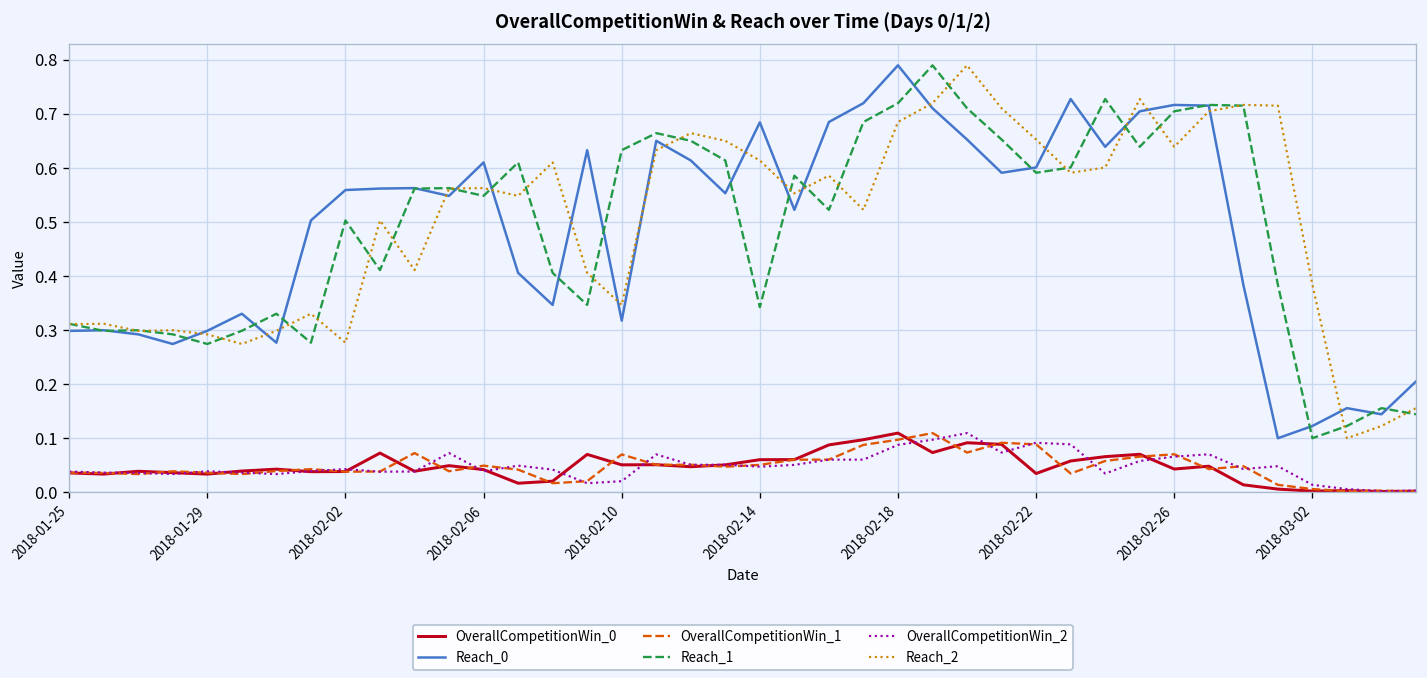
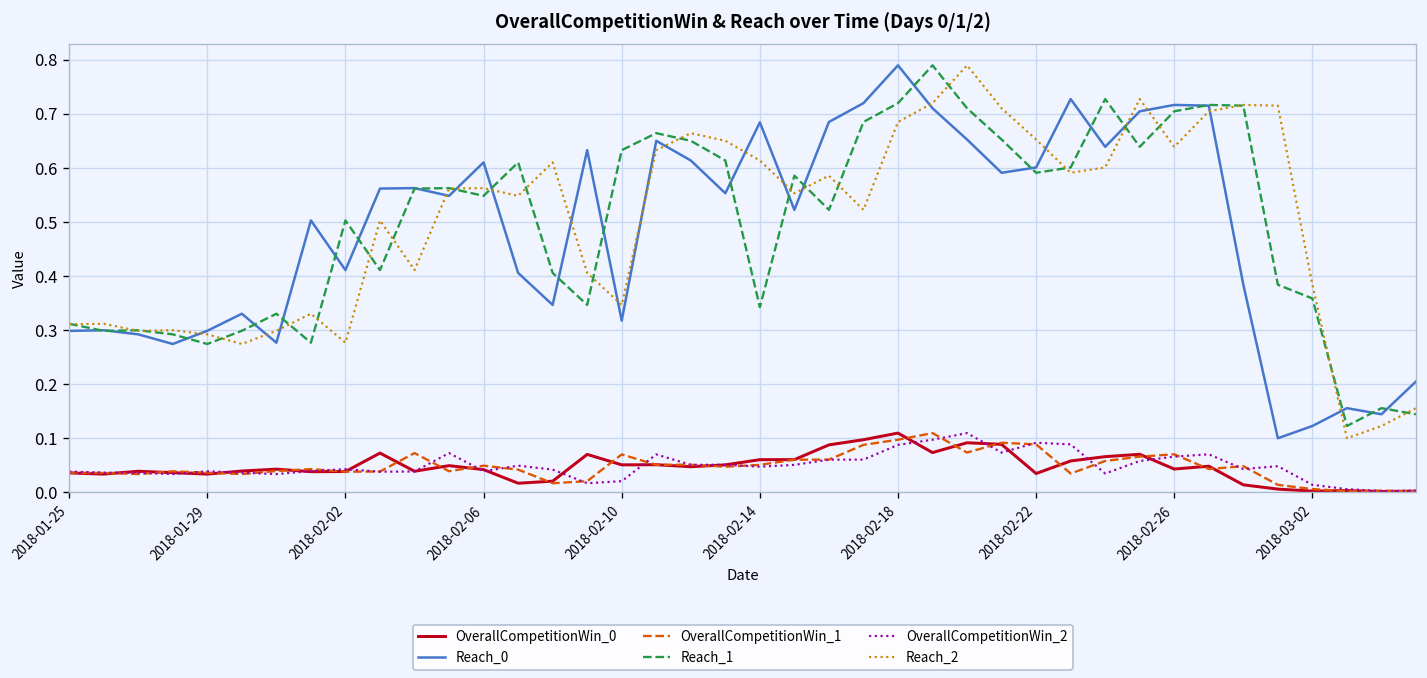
Reach_0, 2018-02-02: 0.56 -> 0.41
Reach_1, 2018-03-02: 0.10 -> 0.36
